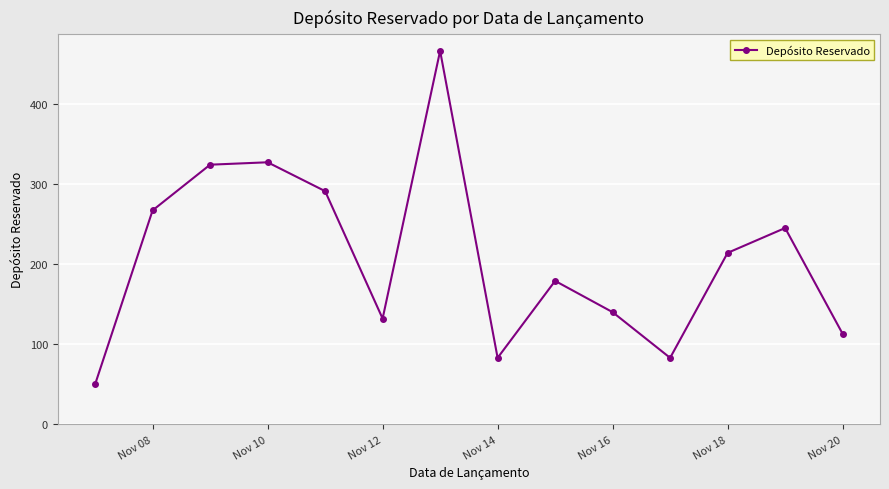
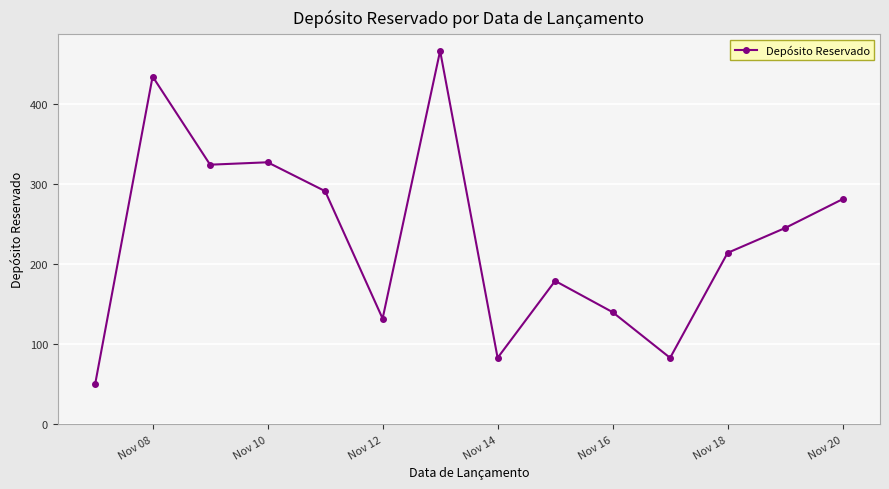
Nov 08: 270 -> 430
Nov 20: 110 -> 280
